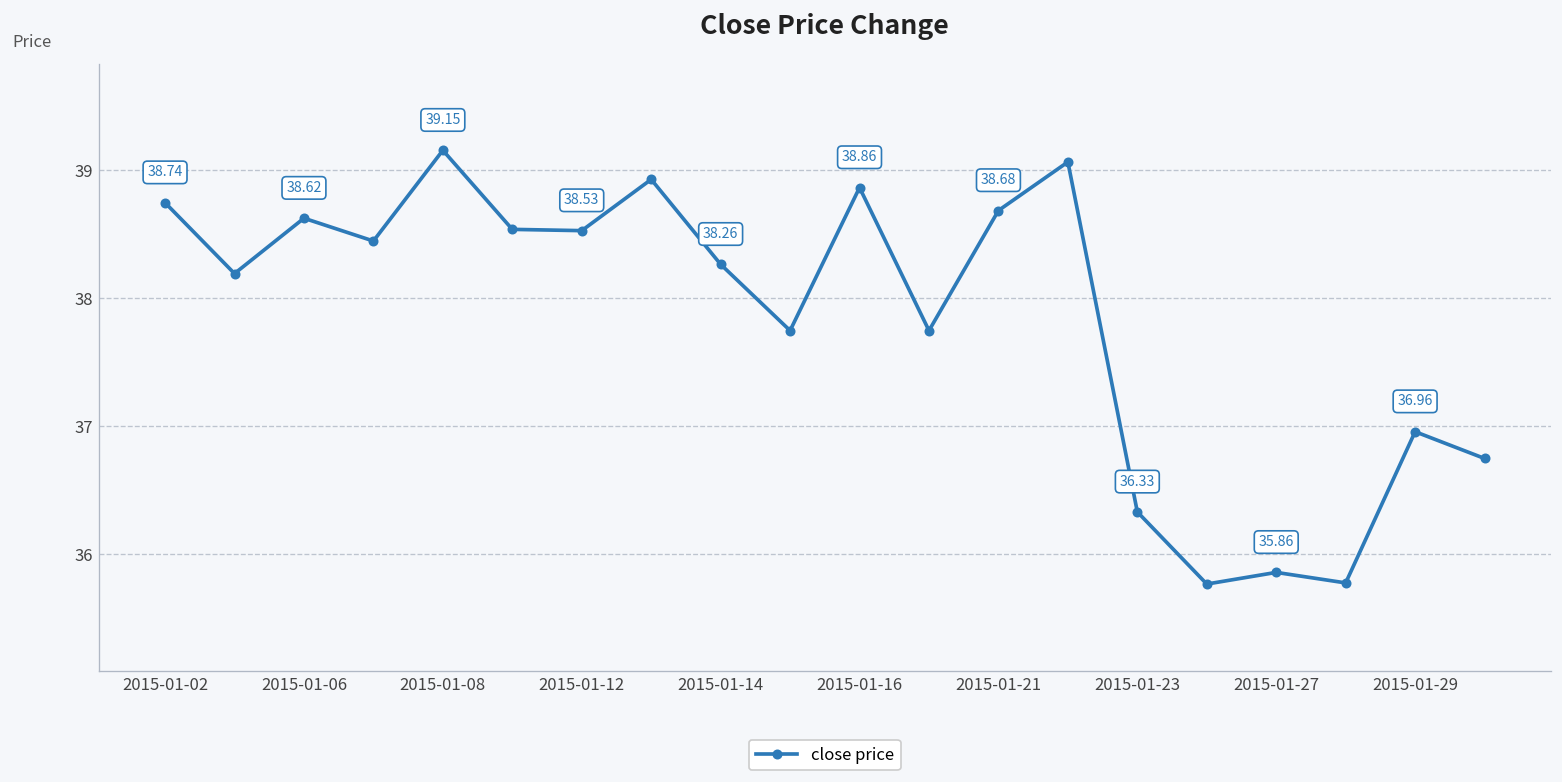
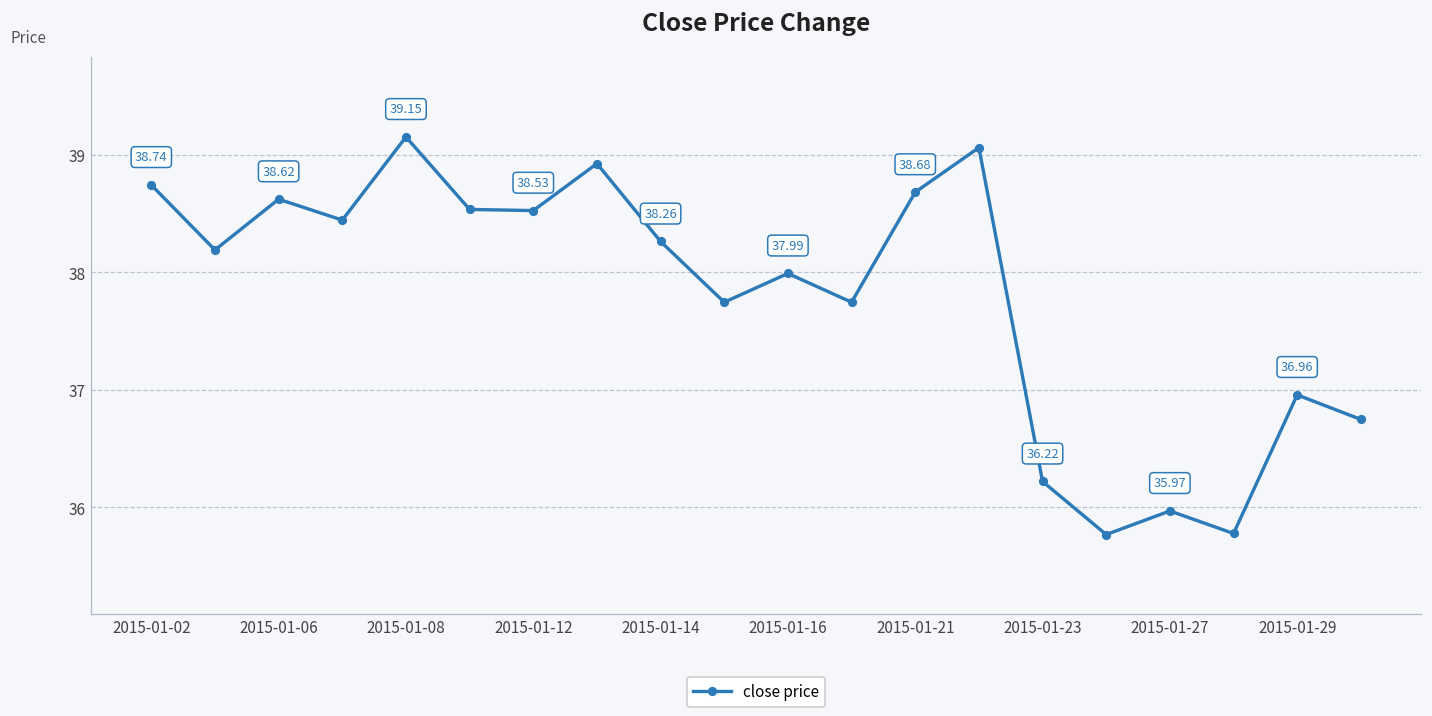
2015-01-16: 38.86 -> 37.99
2015-01-23: 36.33 -> 36.22
2015-01-27: 35.86 -> 35.97
